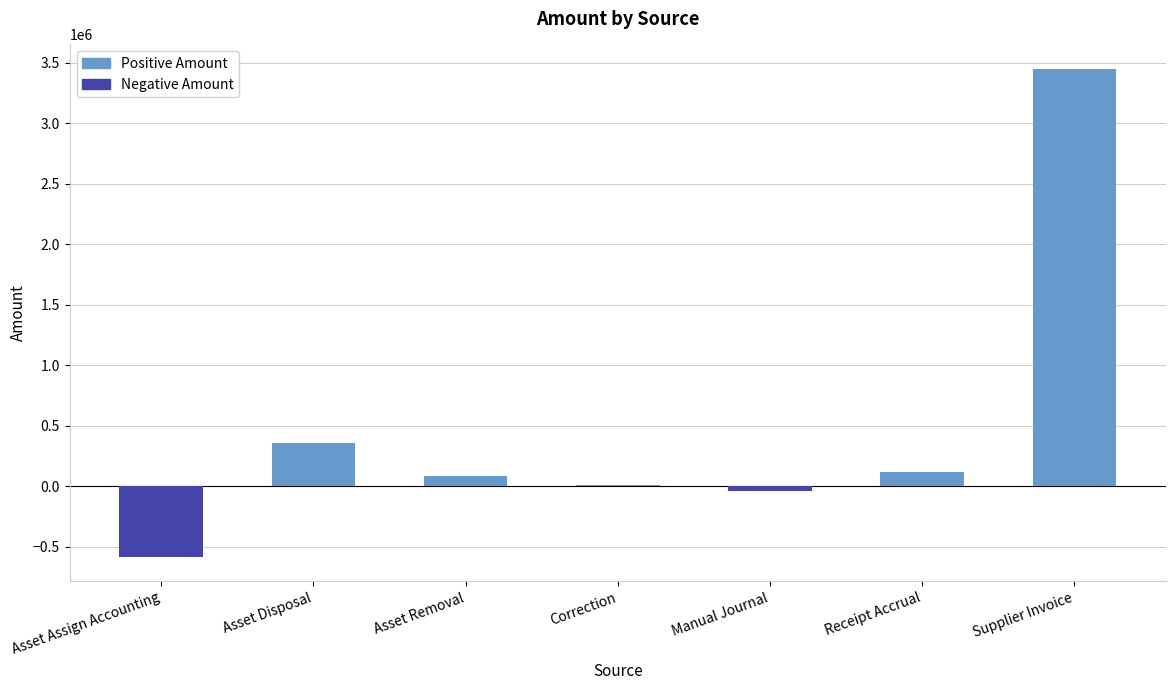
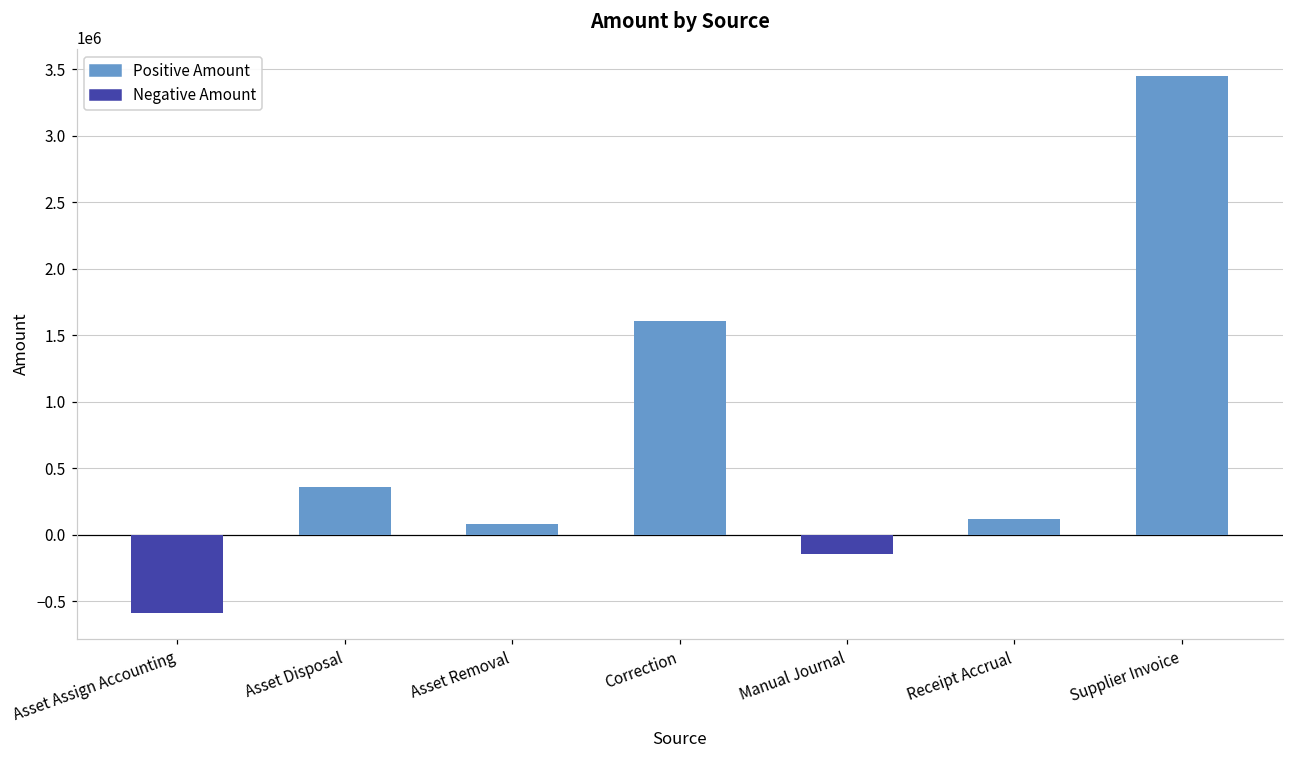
Positive Amount, Correction: 10000 -> 1610000
Negative Amount, Manual Journal: -40000 -> -140000
